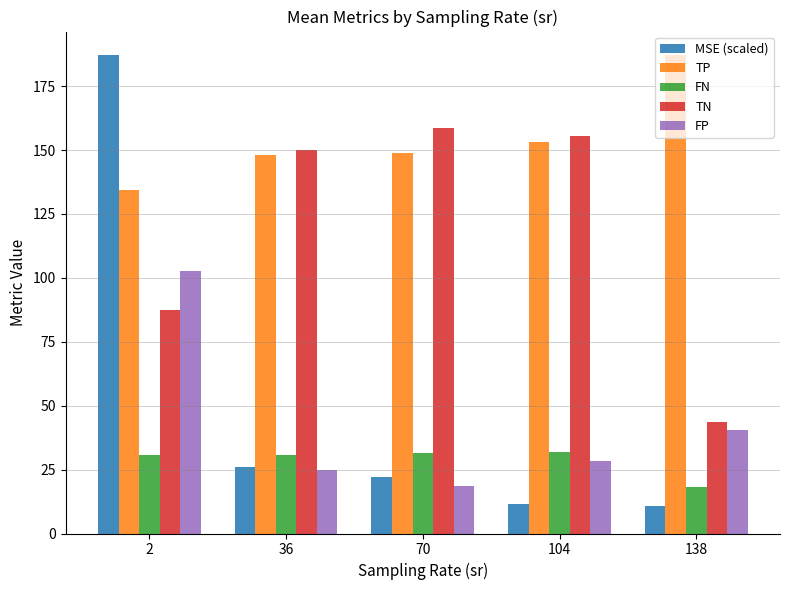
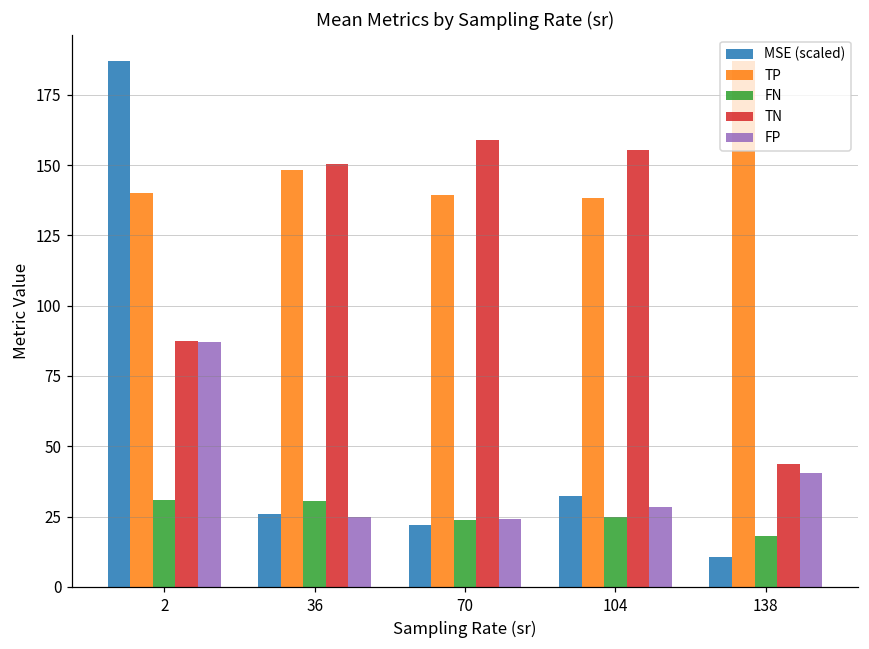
TP, 2: 134 -> 140
FP, 2: 103 -> 87
TP, 70: 149 -> 140
FN, 70: 32 -> 24
FP, 70: 19 -> 24
MSE (scaled), 104: 12 -> 32
TP, 104: 153 -> 138
FN, 104: 32 -> 25
